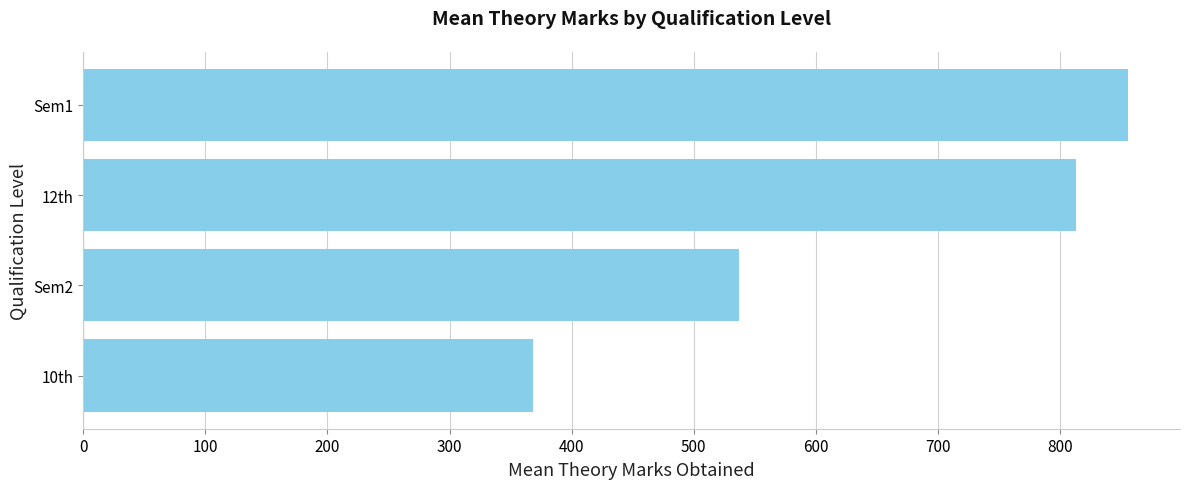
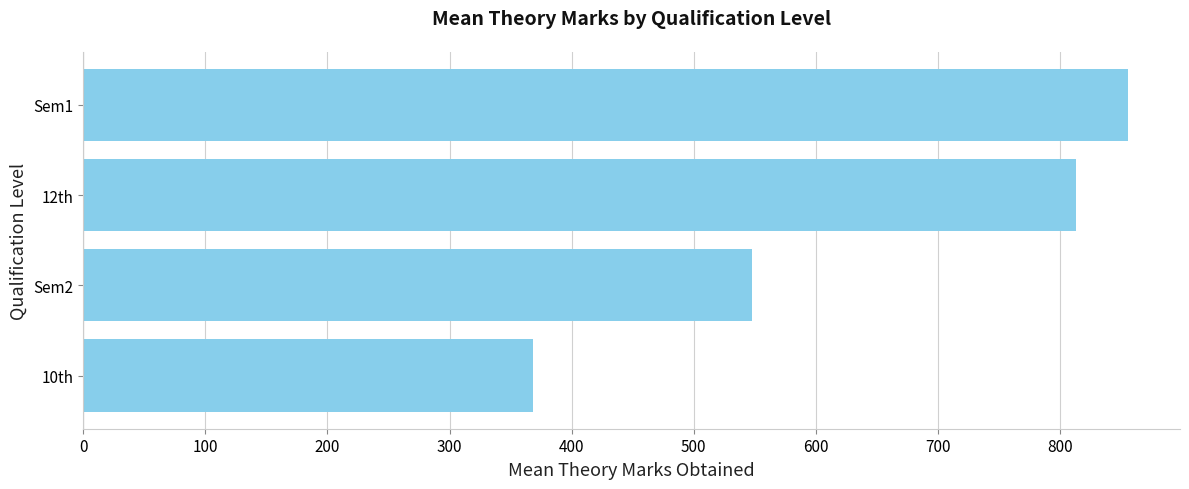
Sem2: 537 -> 548
